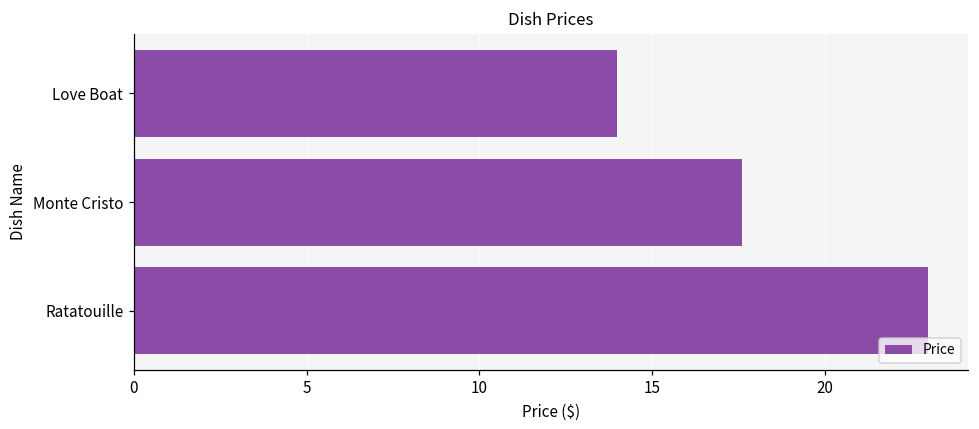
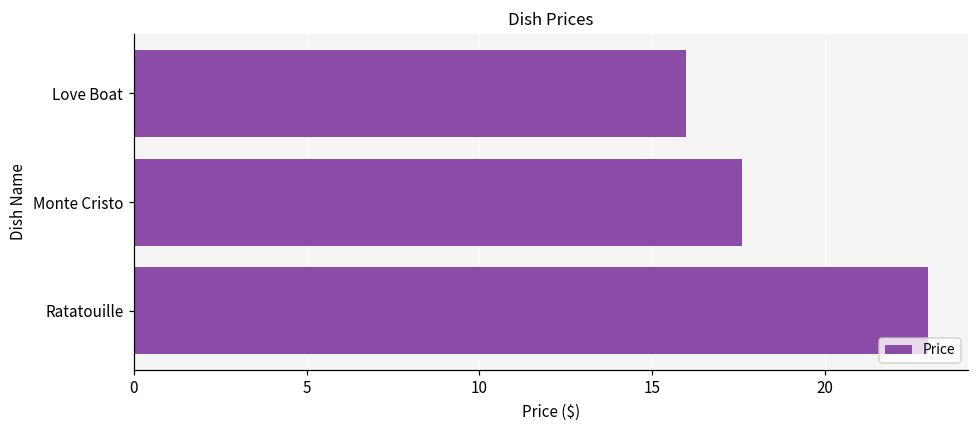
Love Boat: 14.0 -> 16.0
